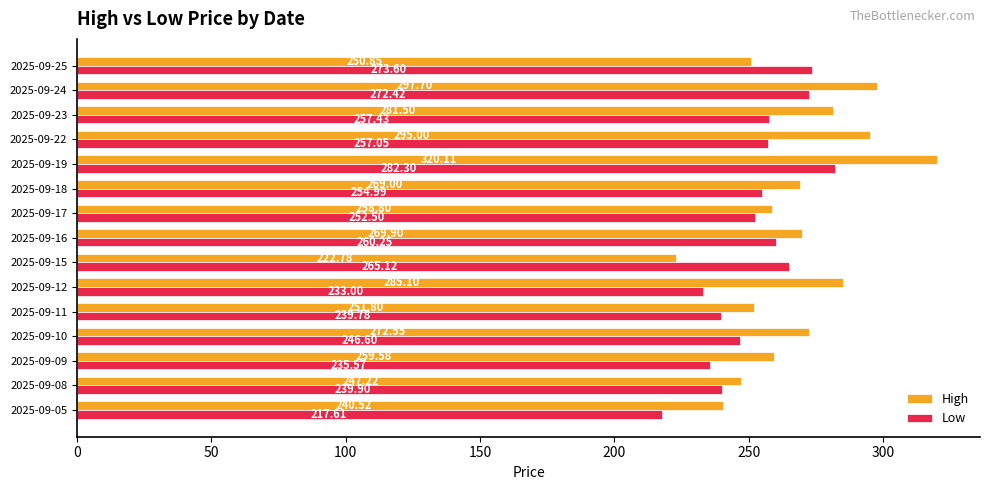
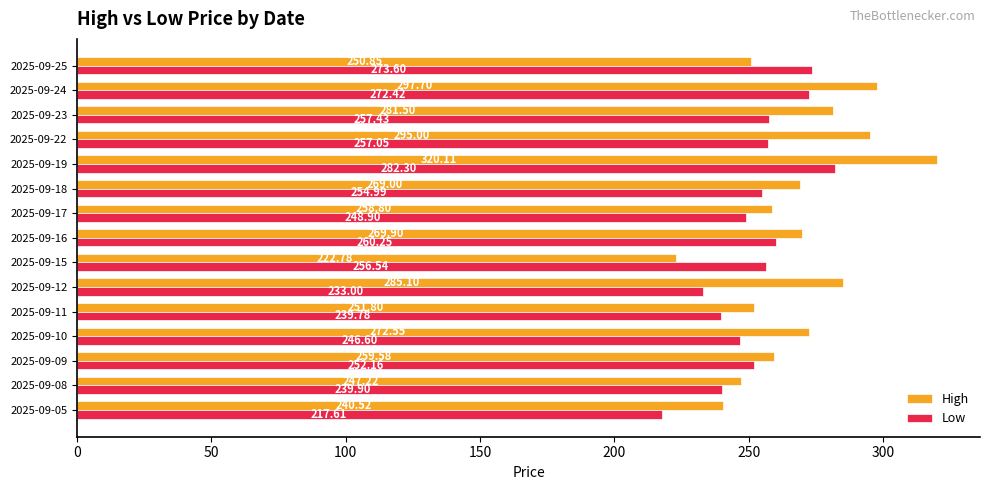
Low, 2025-09-17: 252.50 -> 248.90
Low, 2025-09-15: 265.12 -> 256.54
Low, 2025-09-09: 235.57 -> 252.16
